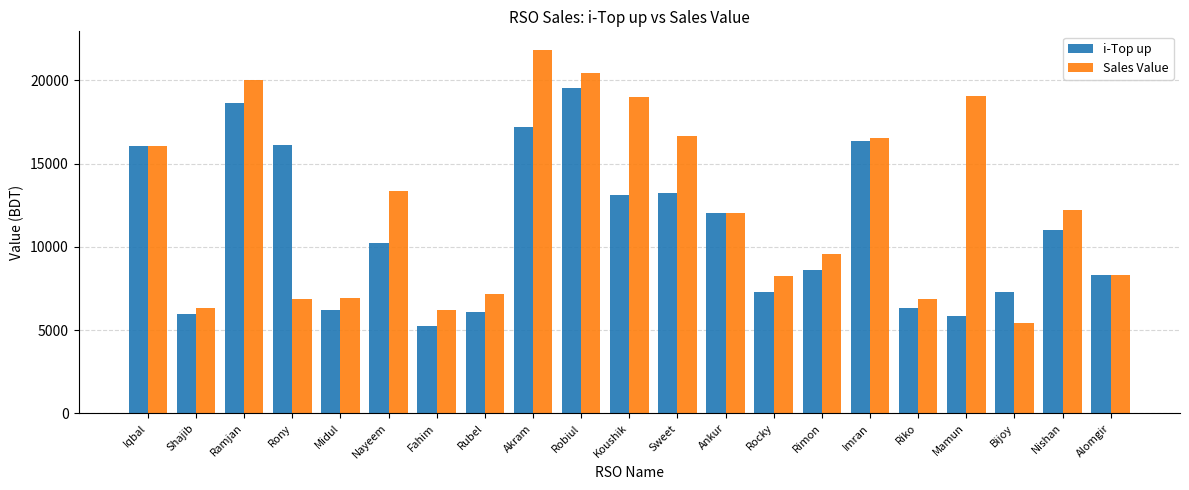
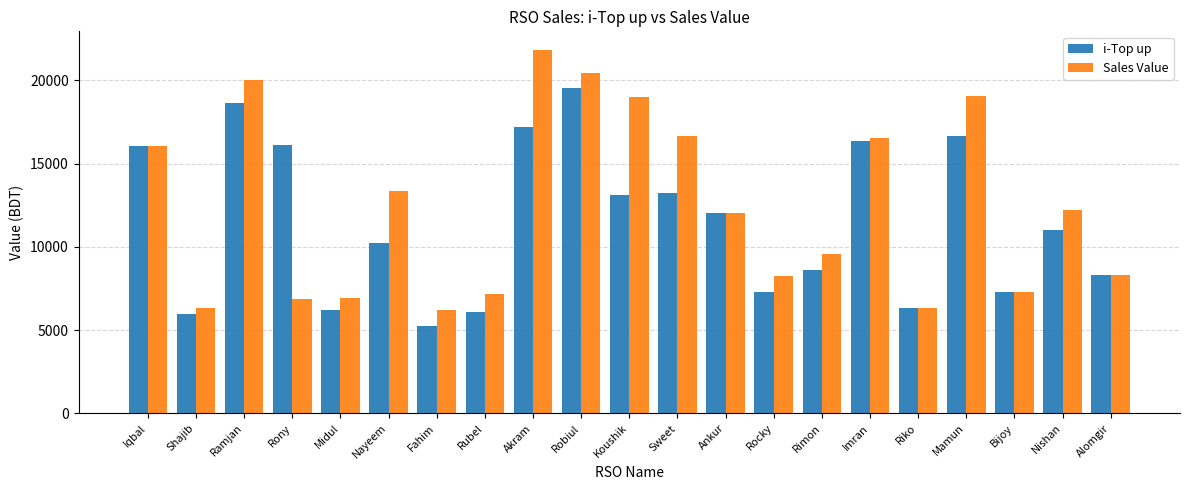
Sales Value, Riko: 6900 -> 6300
i-Top up, Mamun: 5900 -> 16700
Sales Value, Bijoy: 5400 -> 7300
